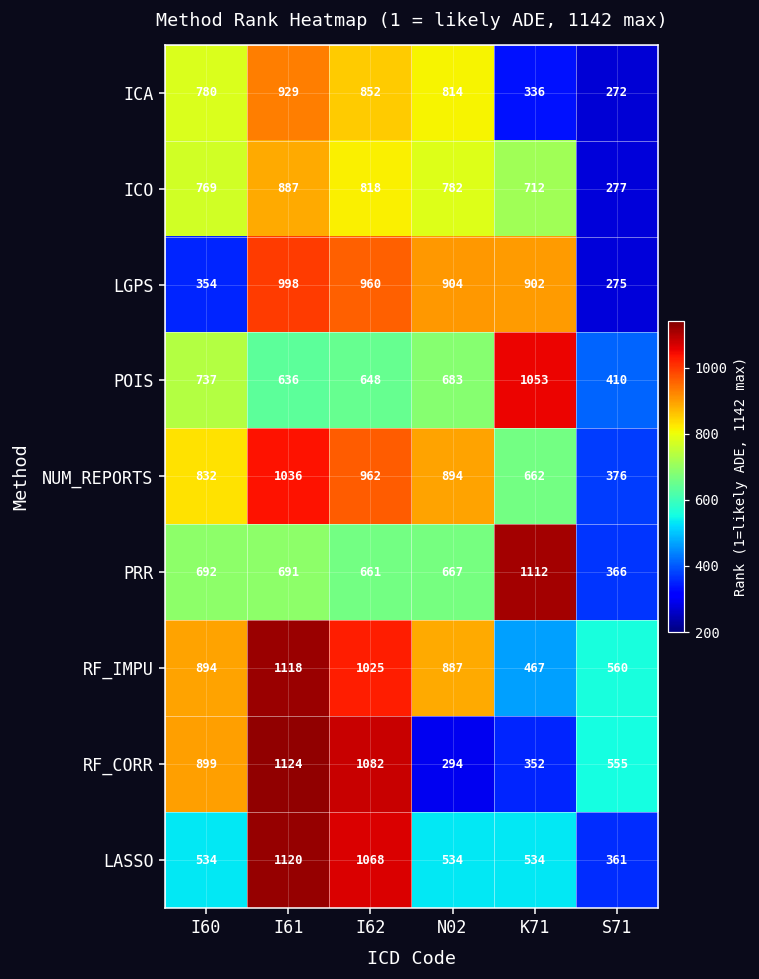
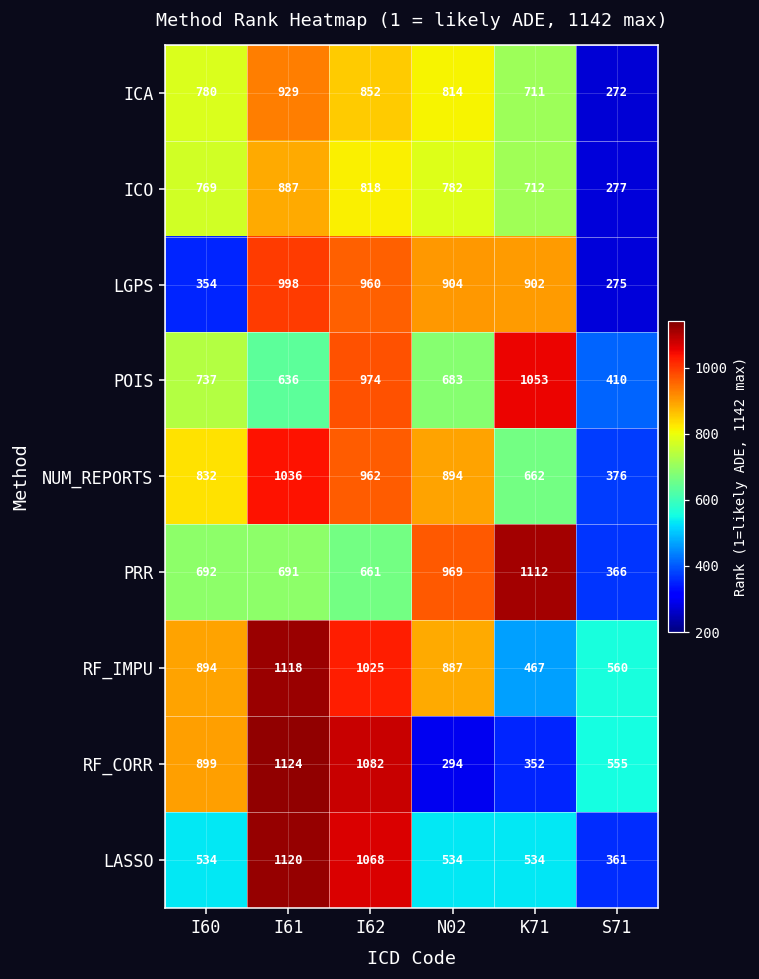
ICA, K71: 336 -> 711
POIS, I62: 648 -> 974
PRR, N02: 667 -> 969
